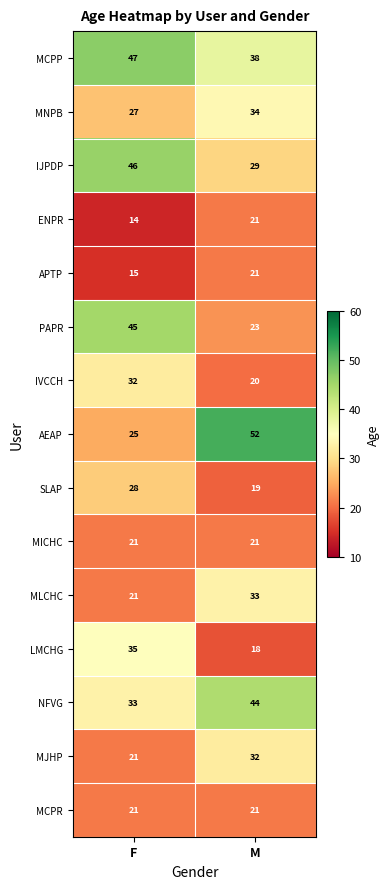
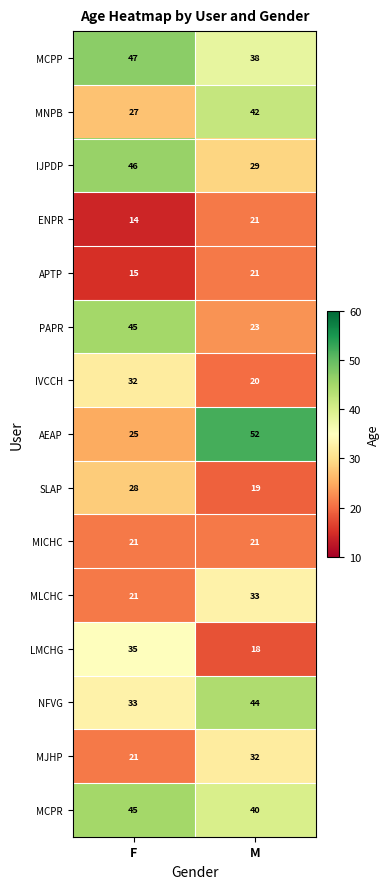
MNPB, M: 34 -> 42
MCPR, F: 21 -> 45
MCPR, M: 21 -> 40
